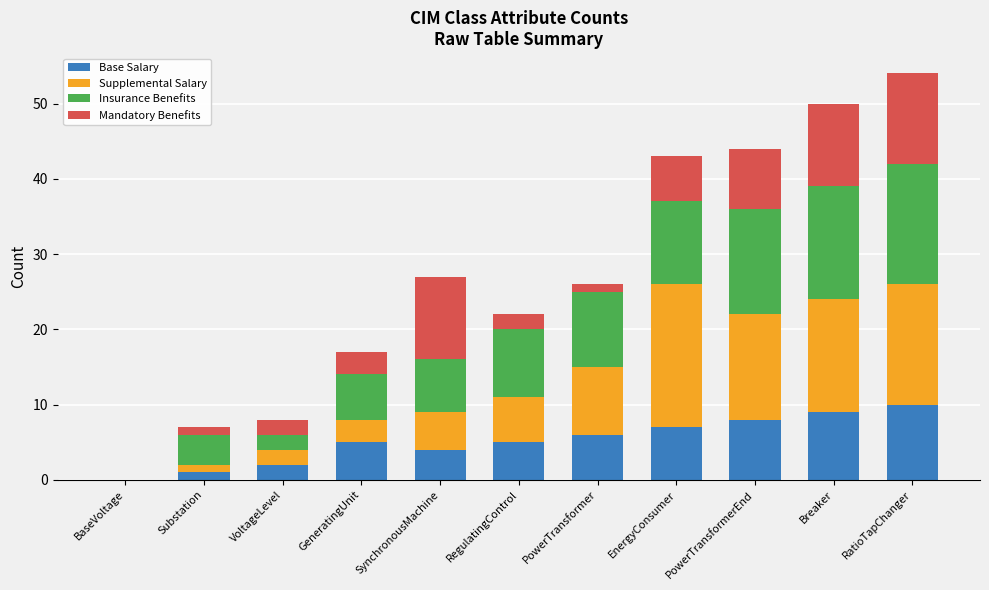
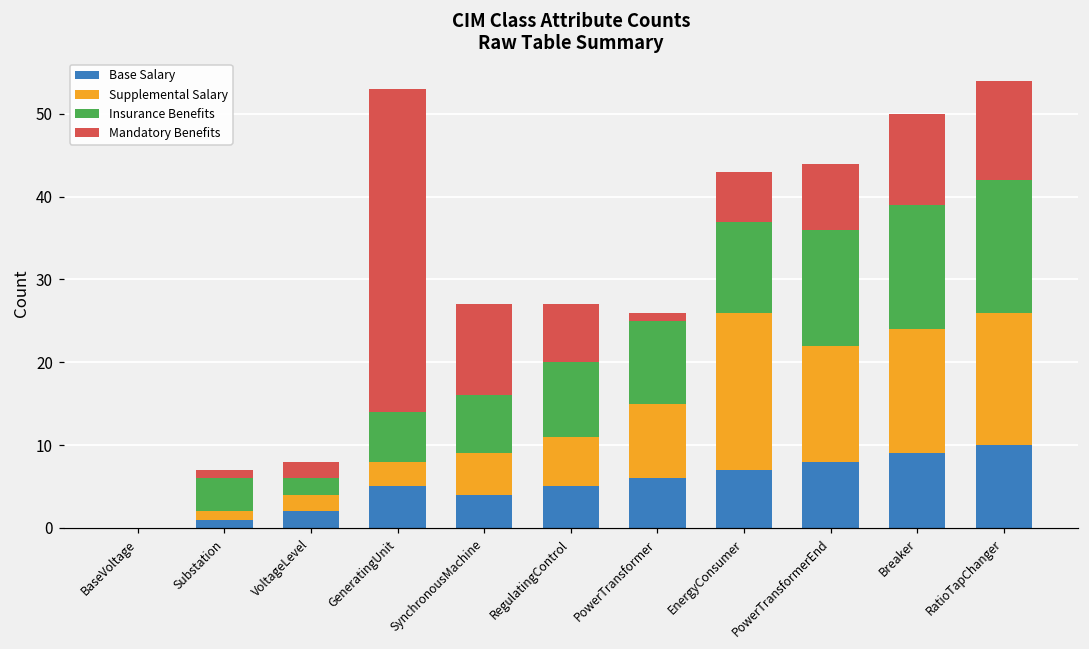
Mandatory Benefits, GeneratingUnit: 3 -> 39
Mandatory Benefits, RegulatingControl: 2 -> 7
